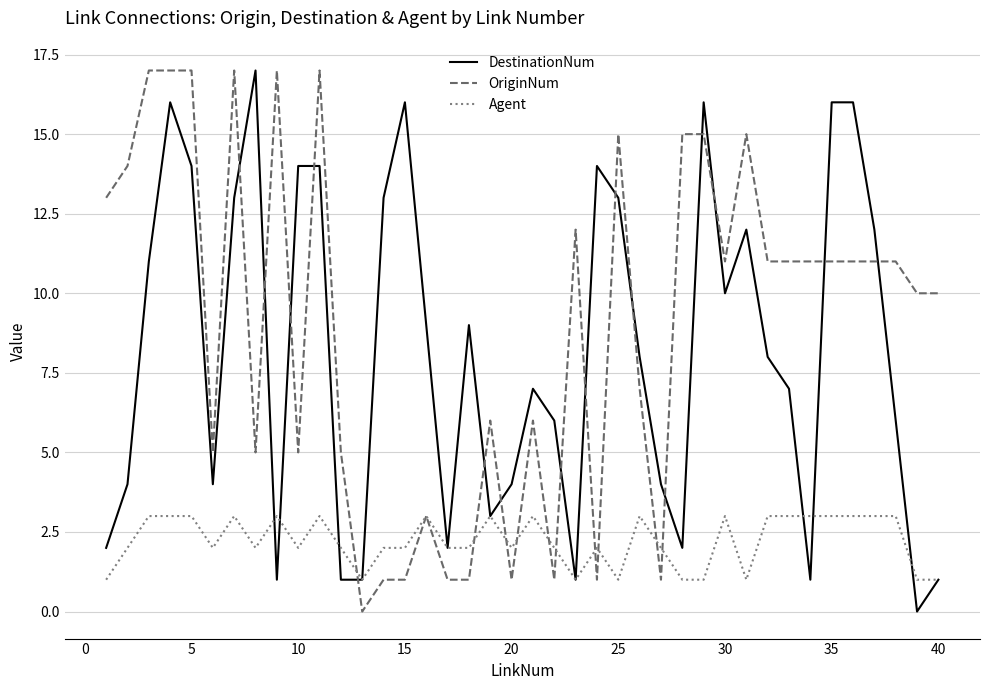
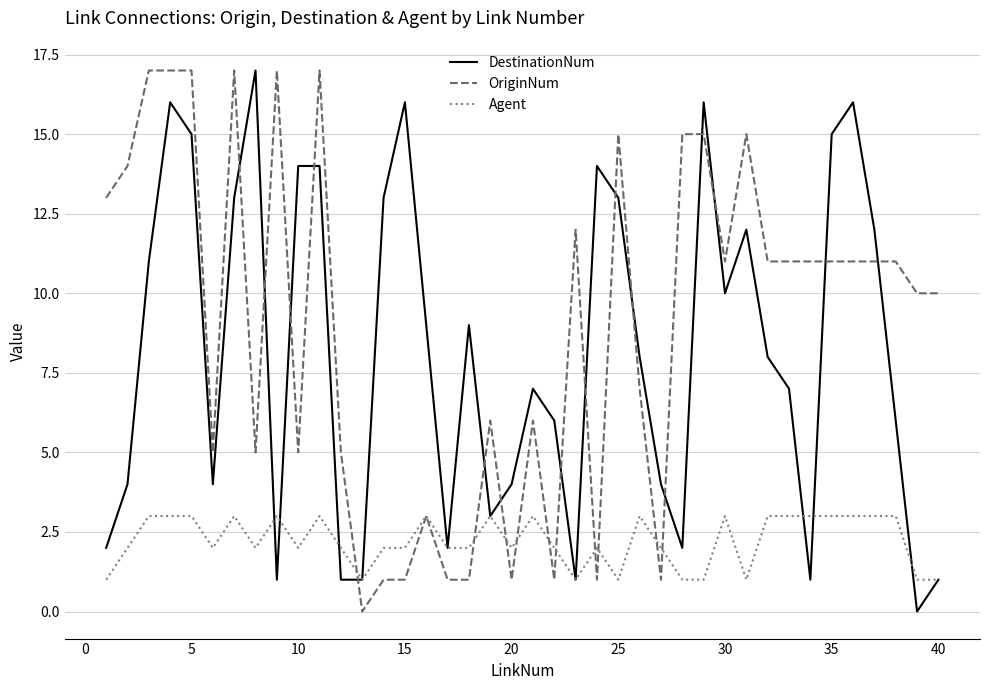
DestinationNum, 5: 14 -> 15
DestinationNum, 35: 16 -> 15
